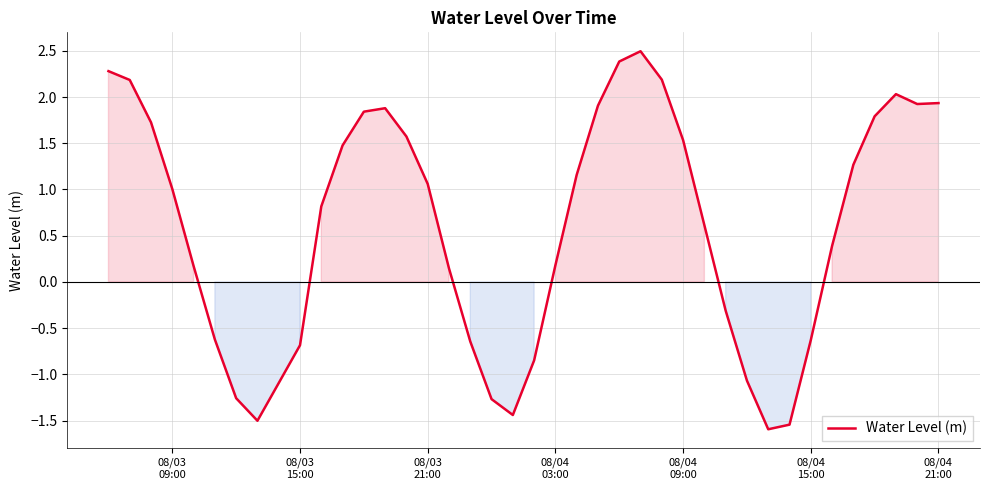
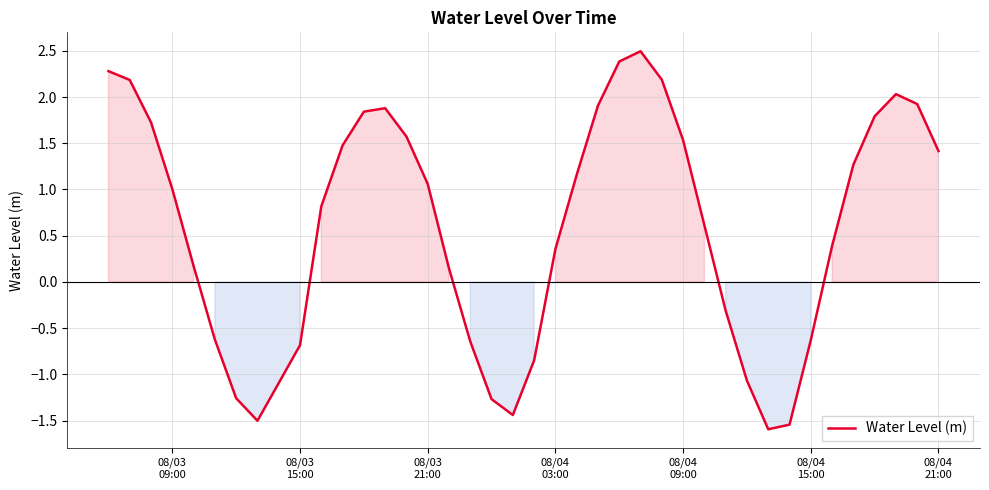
08/04 03:00: 0.2 -> 0.4
08/04 21:00: 1.9 -> 1.4
